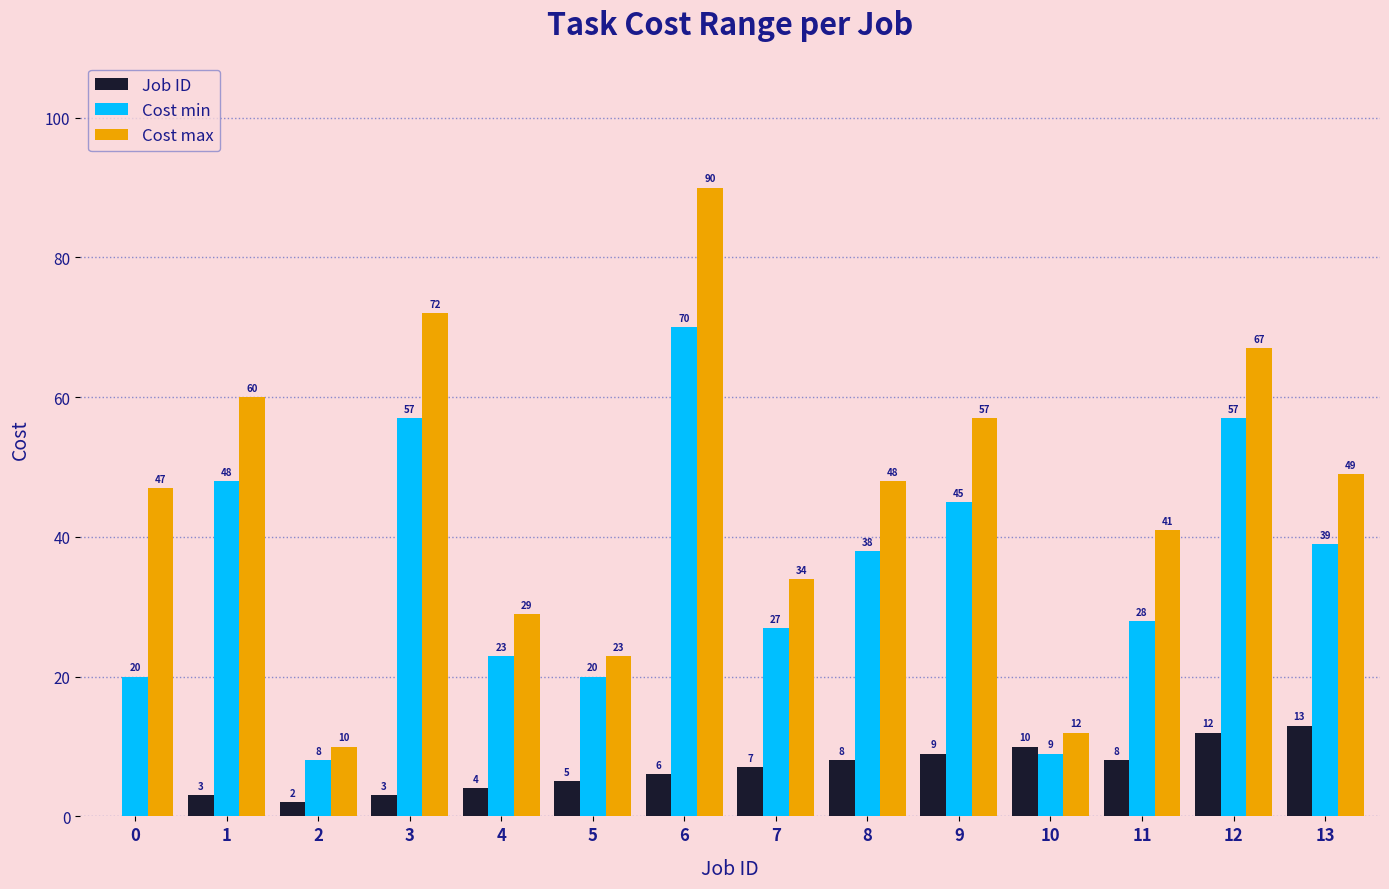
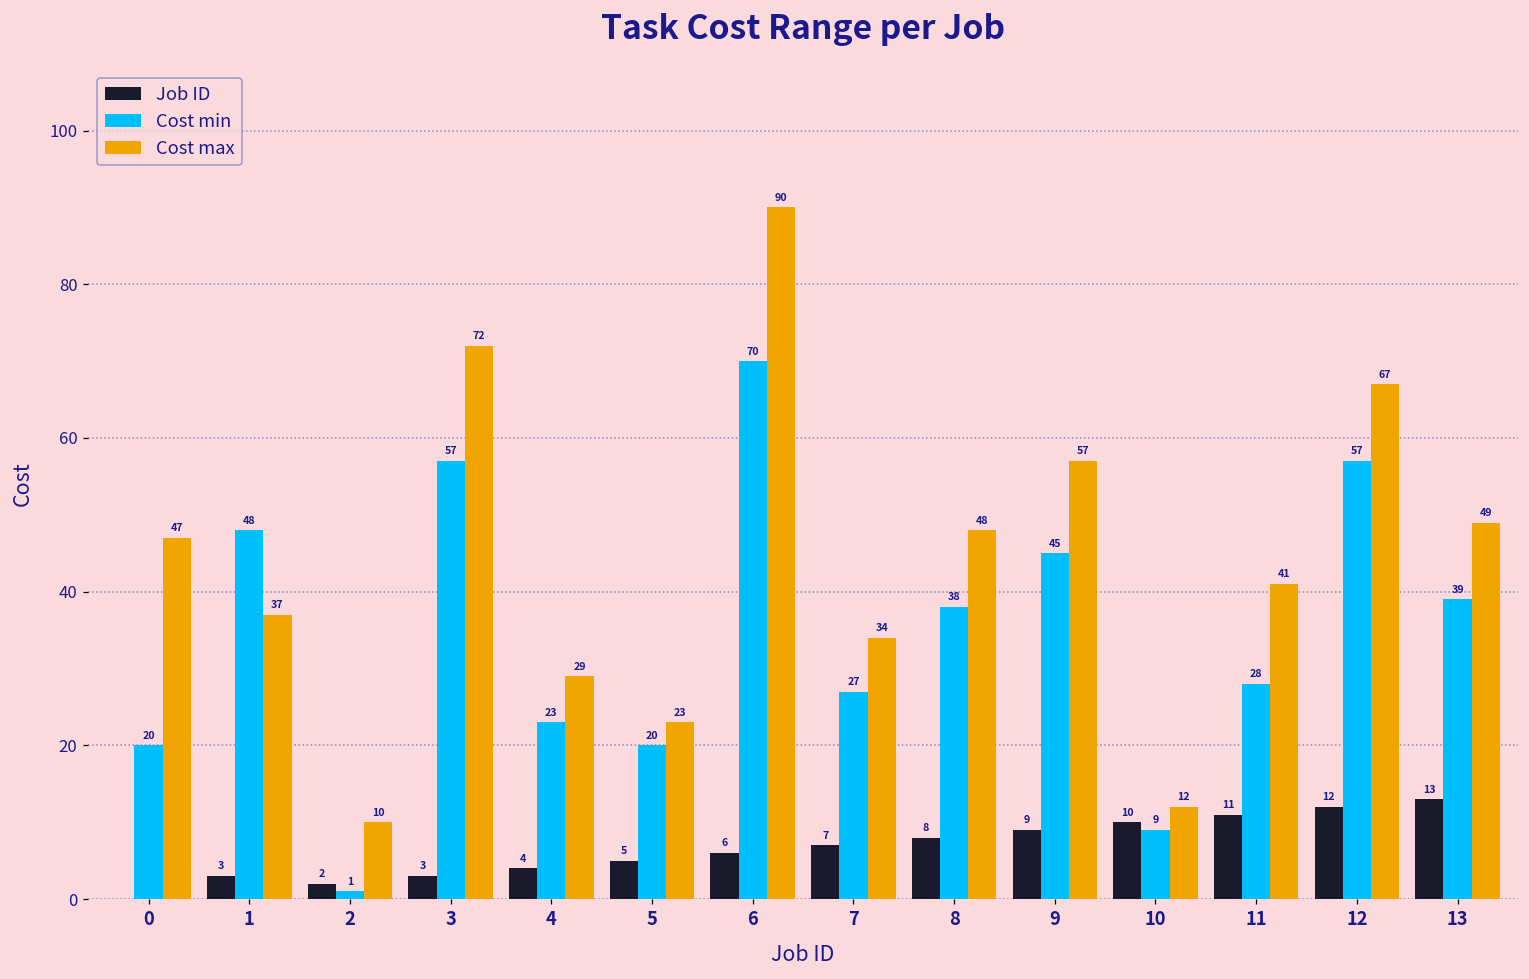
Cost max, 1: 60 -> 37
Cost min, 2: 8 -> 1
Job ID, 11: 8 -> 11
